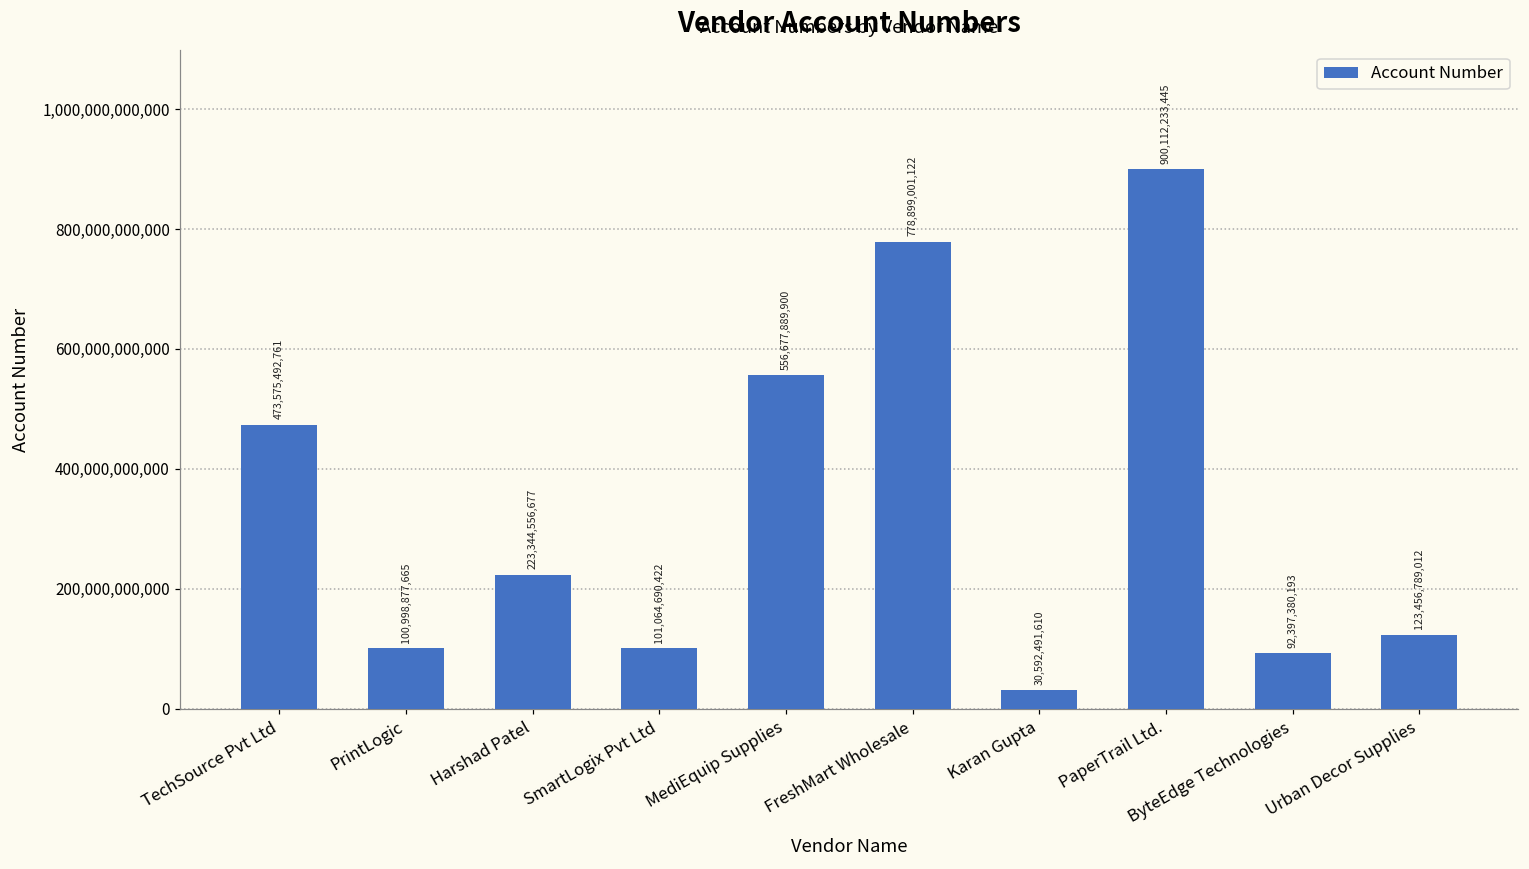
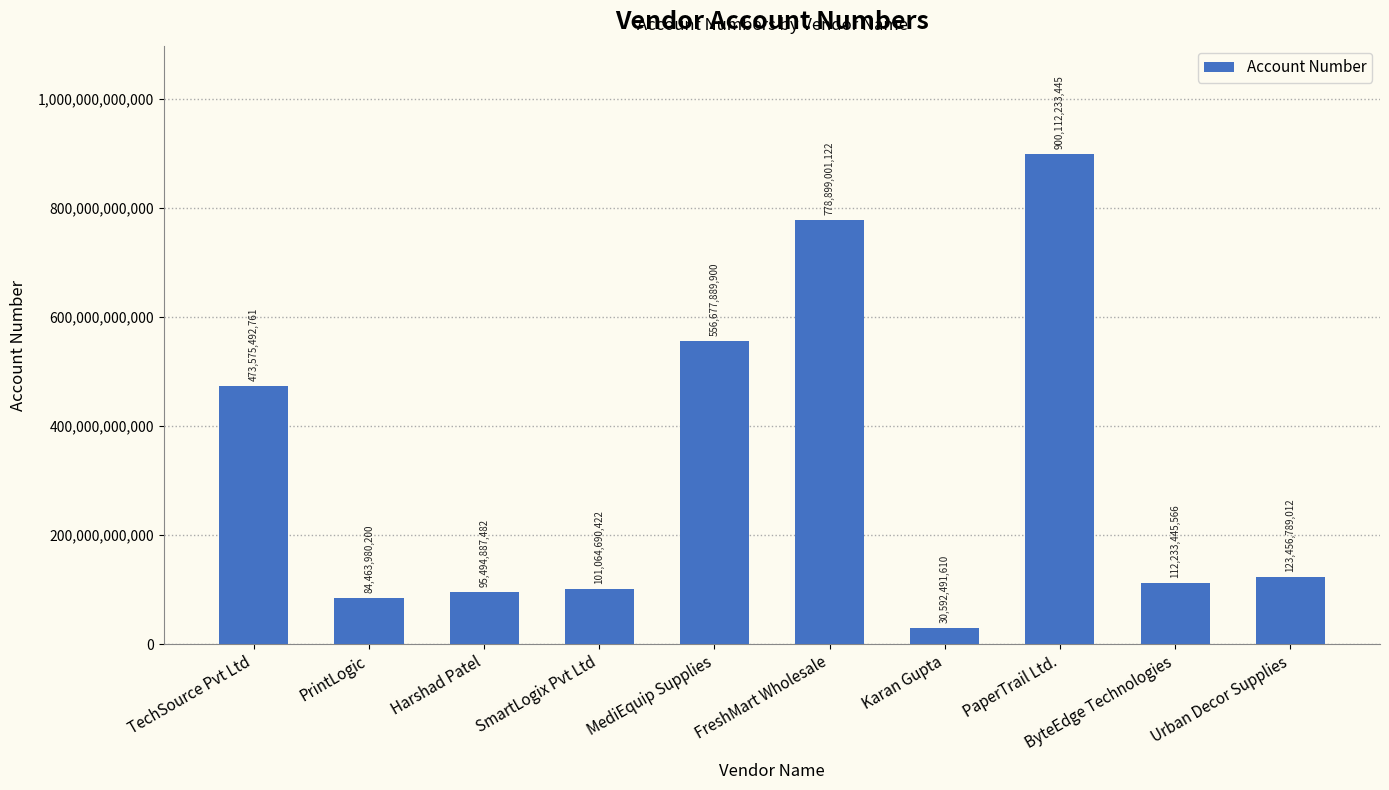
PrintLogic: 100,998,877,665 -> 84,463,980,200
Harshad Patel: 223,344,556,677 -> 95,494,887,482
ByteEdge Technologies: 92,397,380,193 -> 112,233,445,566
